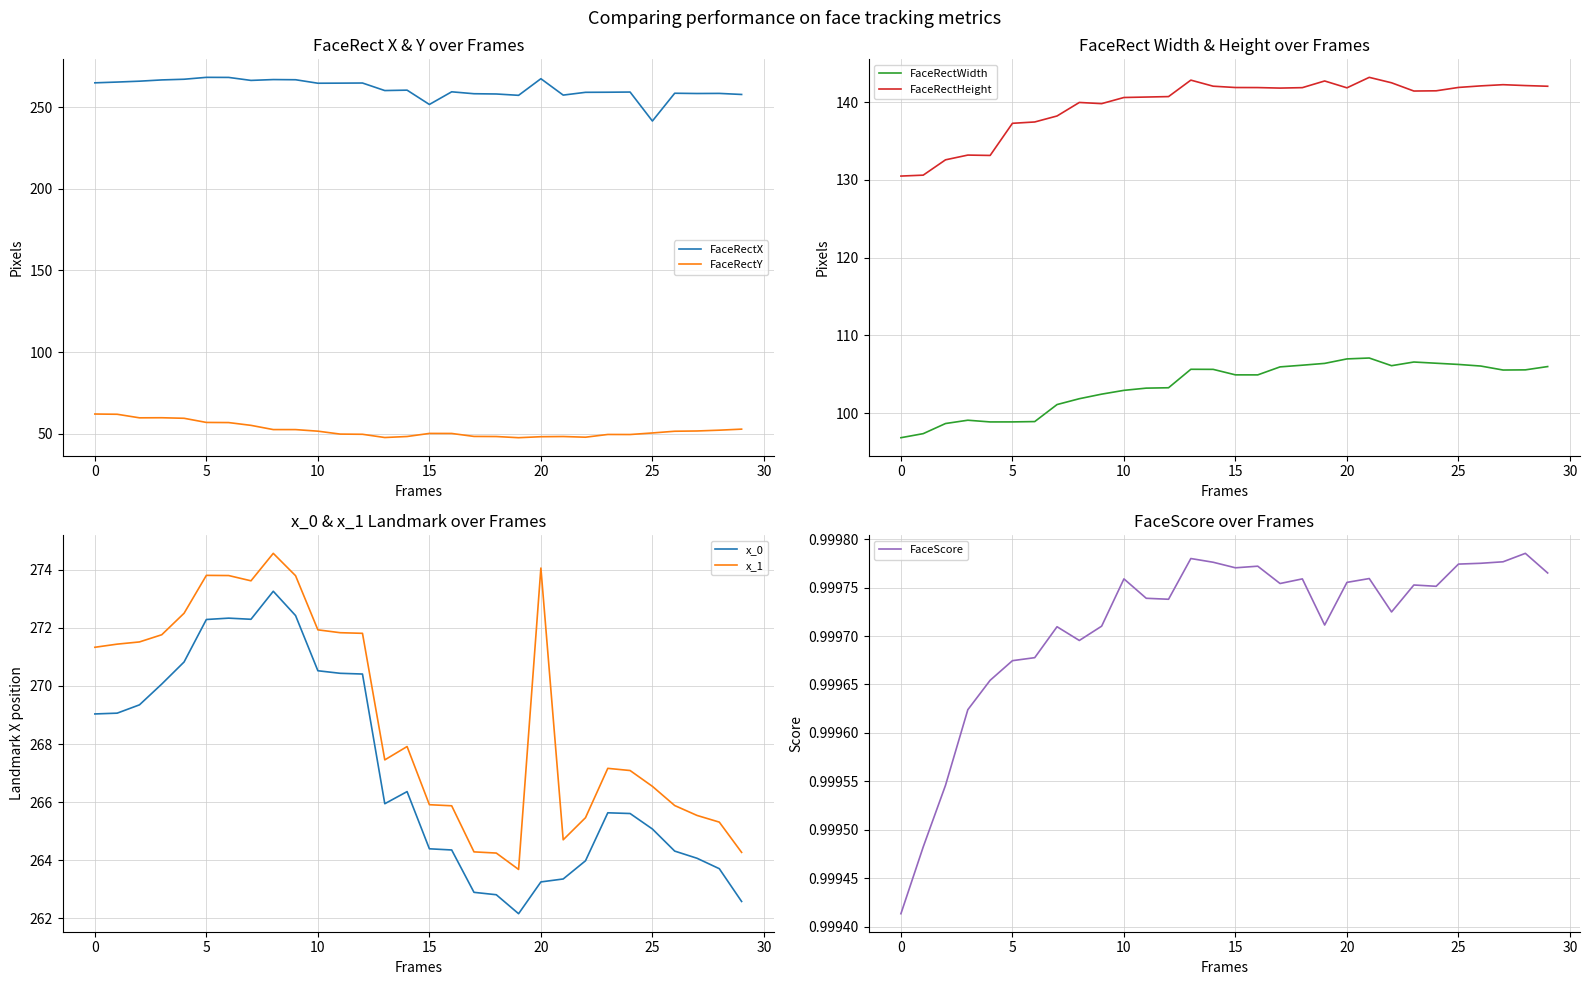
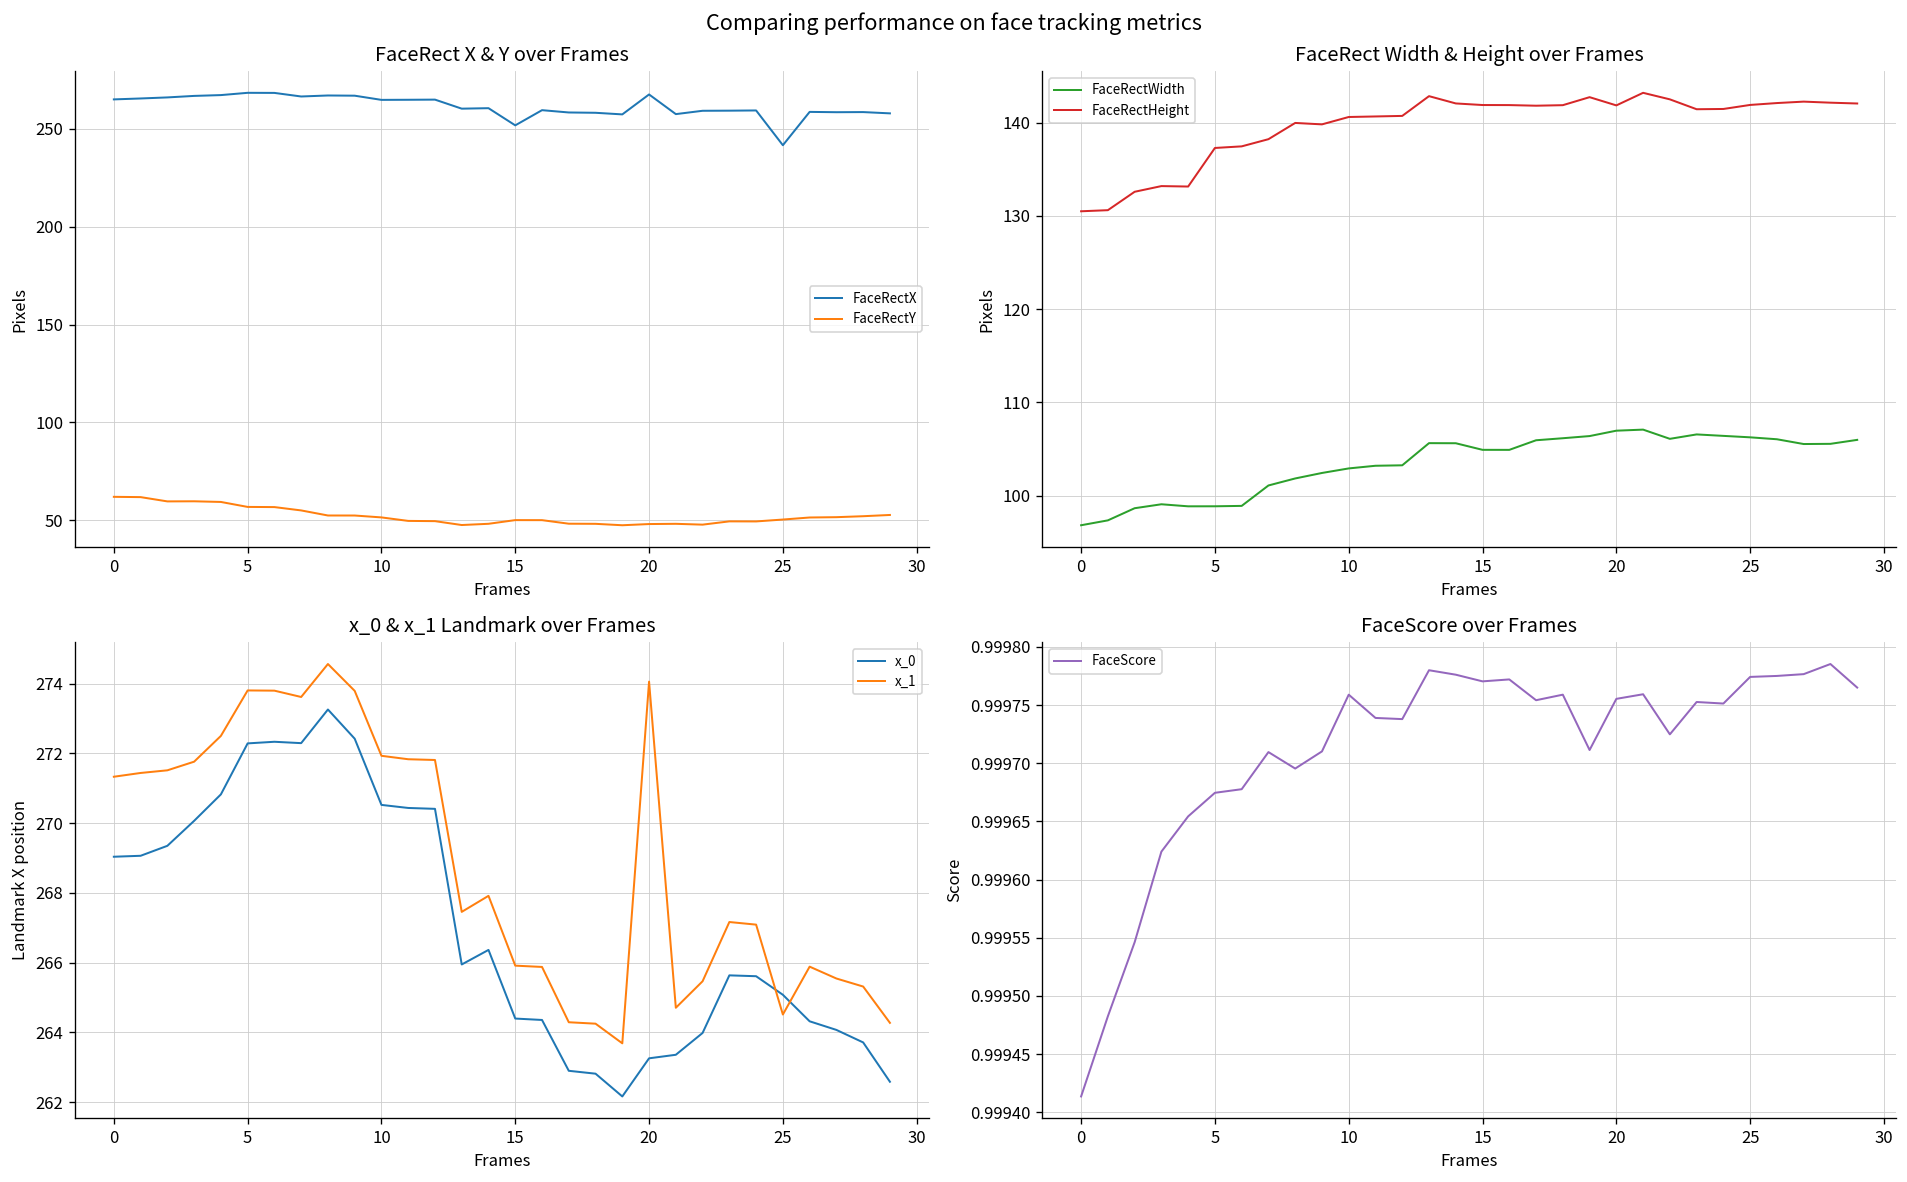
x_0 & x_1 Landmark over Frames, x_1, 25: 266.5 -> 264.5
